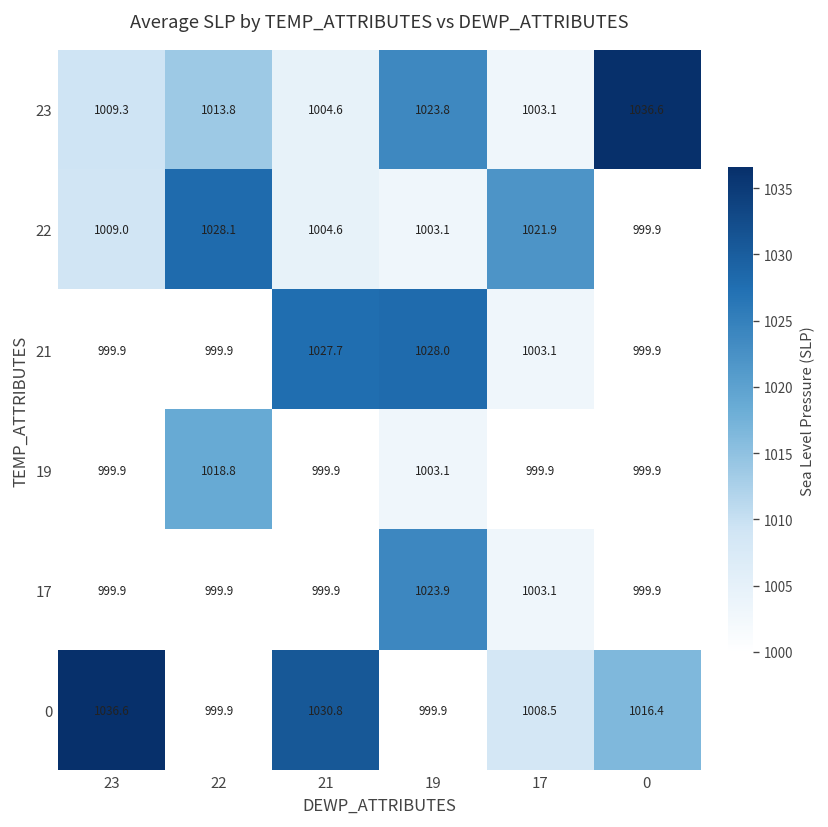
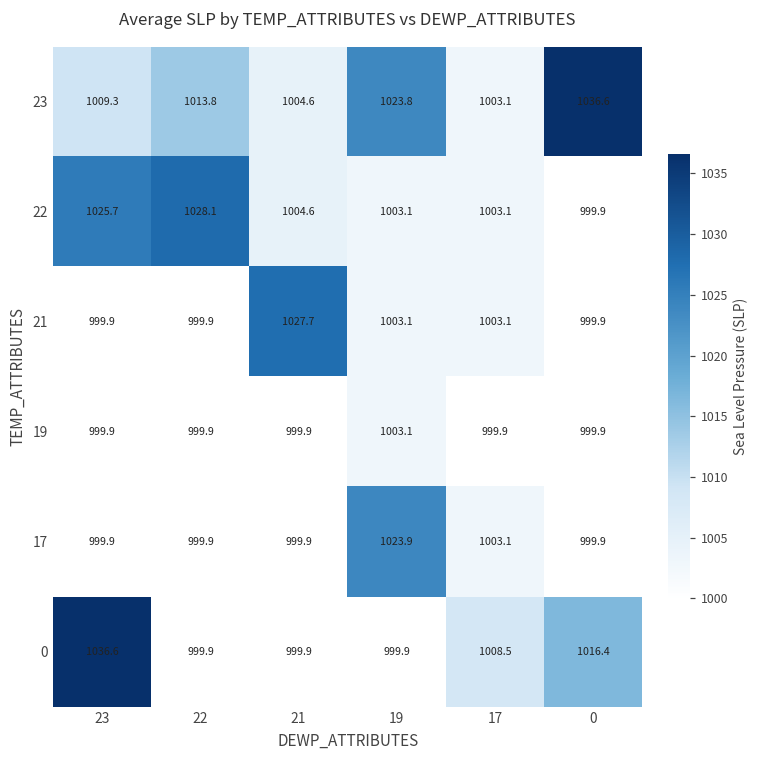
22, 23: 1009.0 -> 1025.7
22, 17: 1021.9 -> 1003.1
21, 19: 1028.0 -> 1003.1
19, 22: 1018.8 -> 999.9
0, 21: 1030.8 -> 999.9
